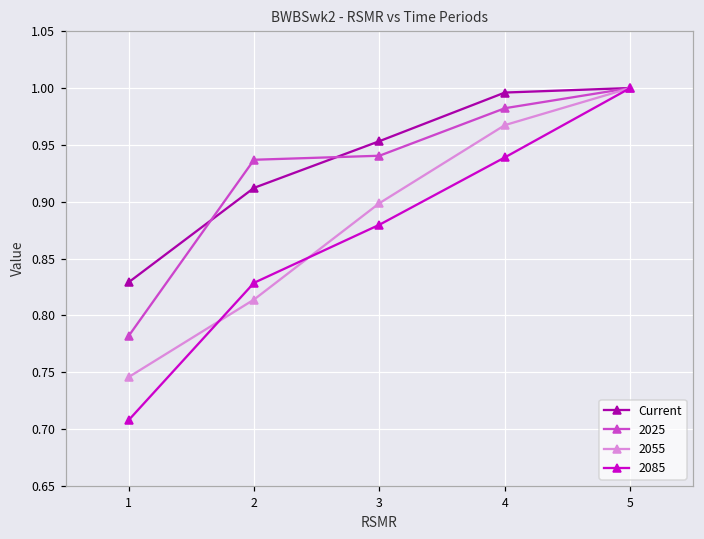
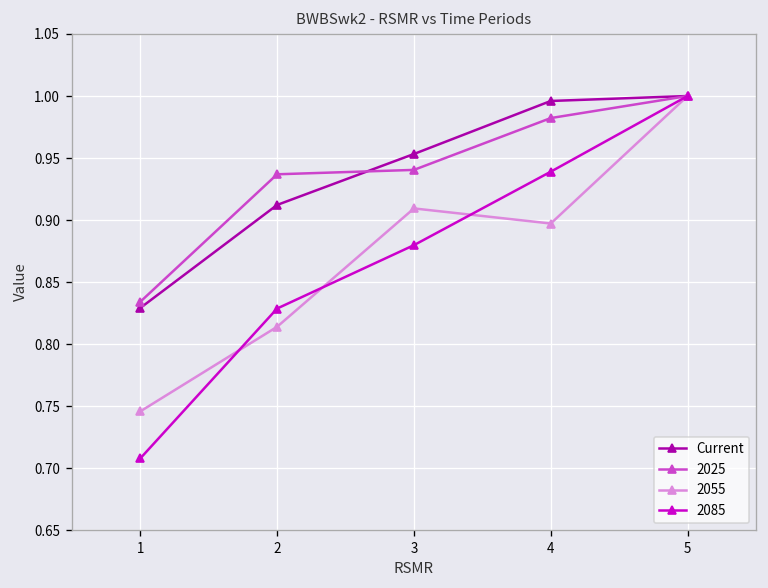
2025, 1: 0.782 -> 0.834
2055, 3: 0.899 -> 0.909
2055, 4: 0.967 -> 0.897
